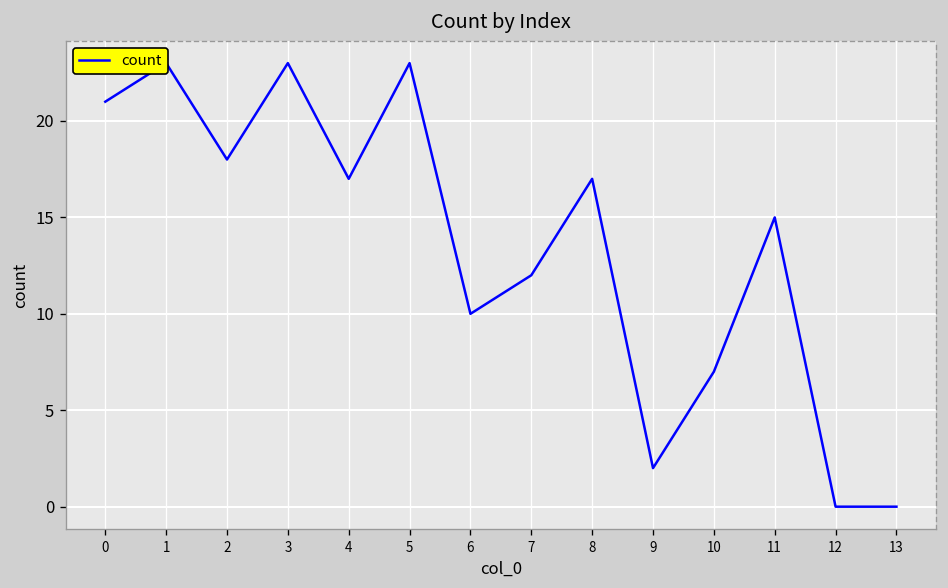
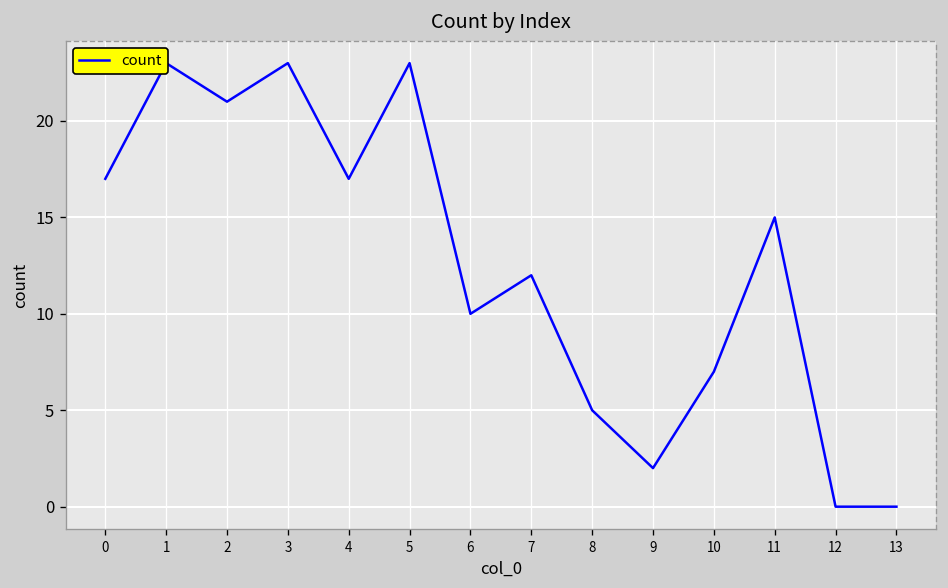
0: 21 -> 17
2: 18 -> 21
8: 17 -> 5
